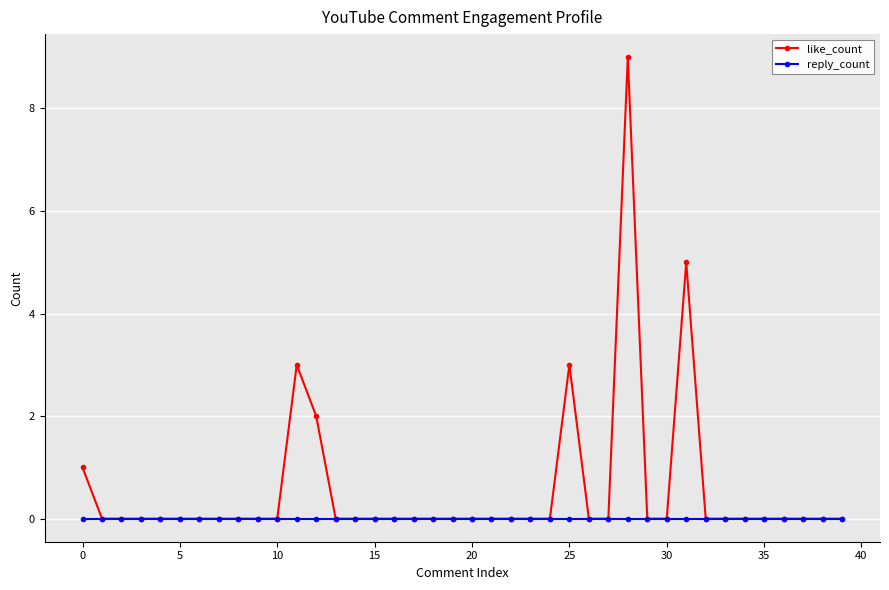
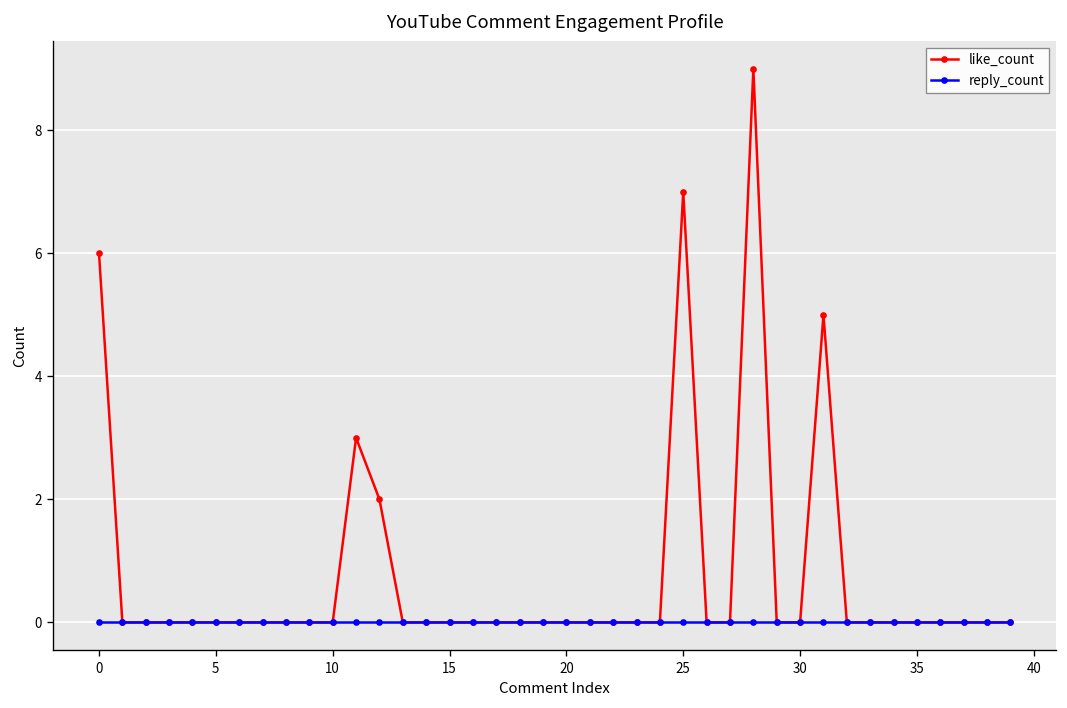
like_count, 0: 1 -> 6
like_count, 25: 3 -> 7
